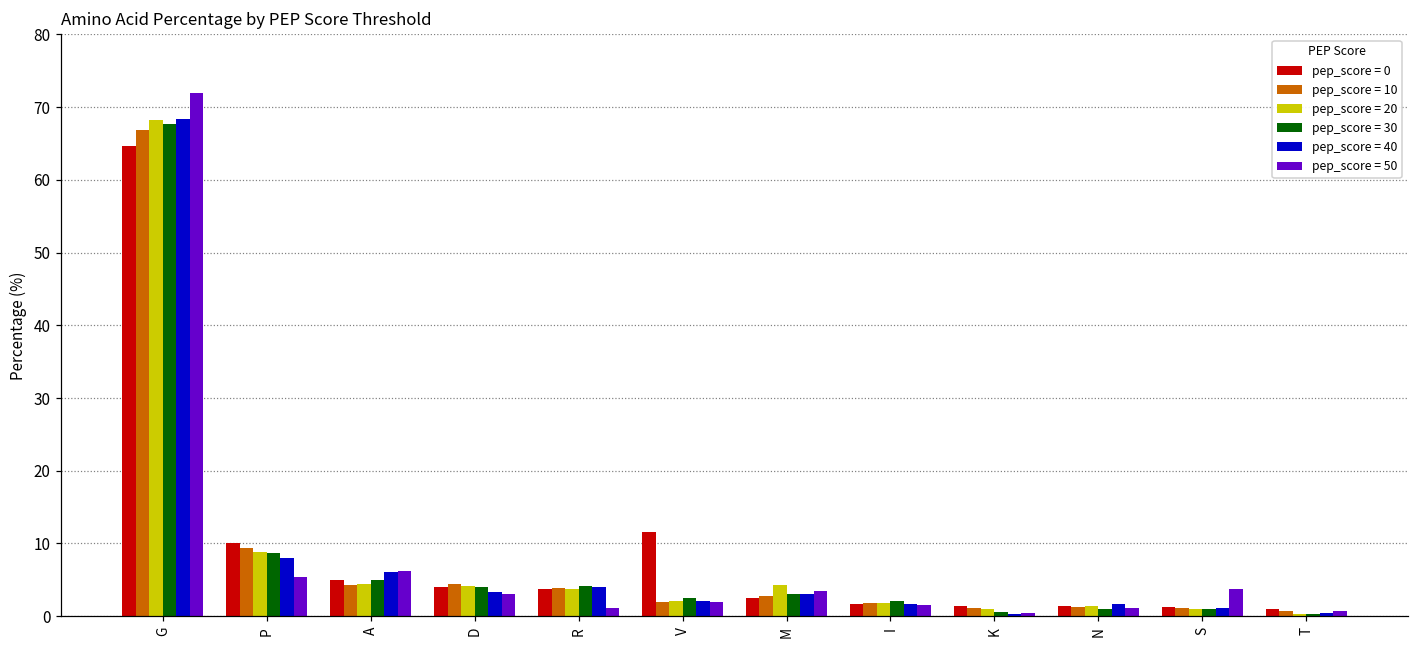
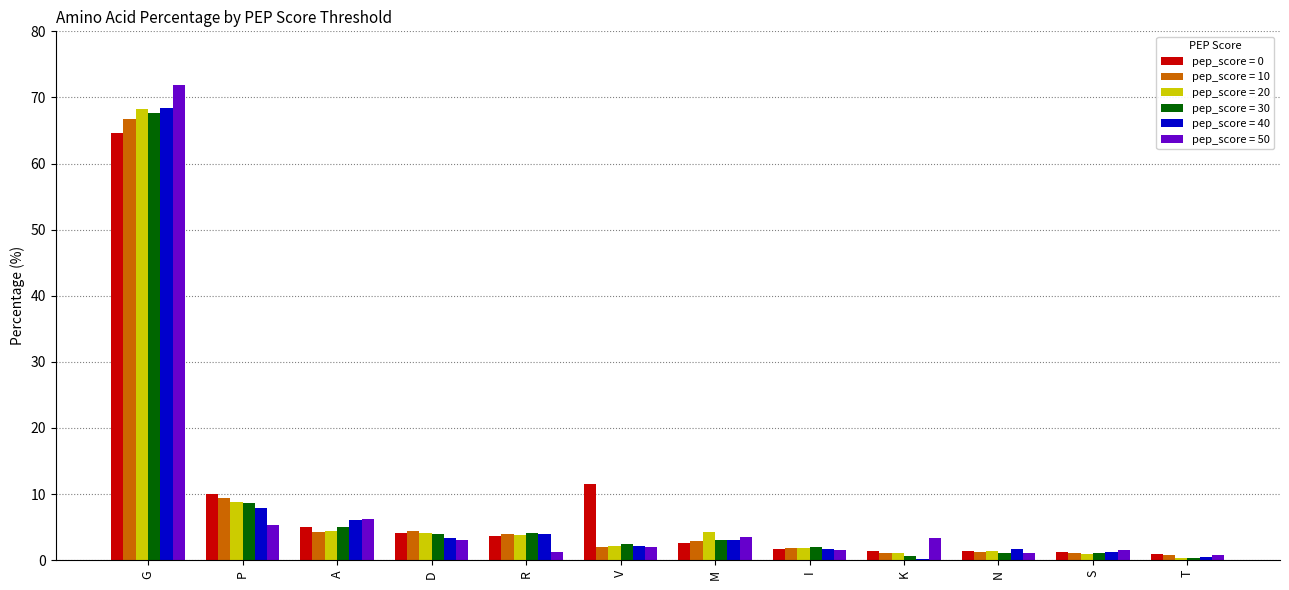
pep_score = 50, K: 0 -> 3
pep_score = 50, S: 4 -> 2
